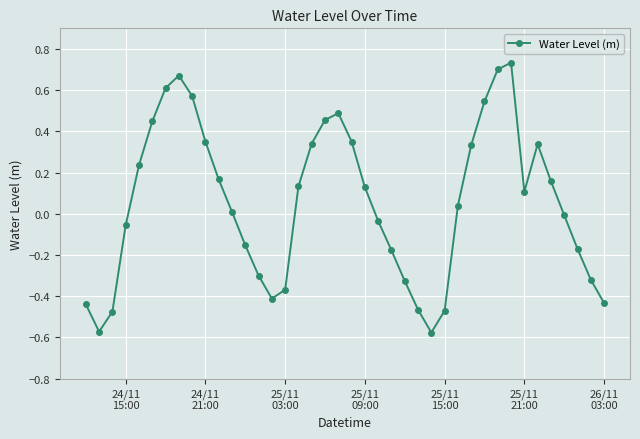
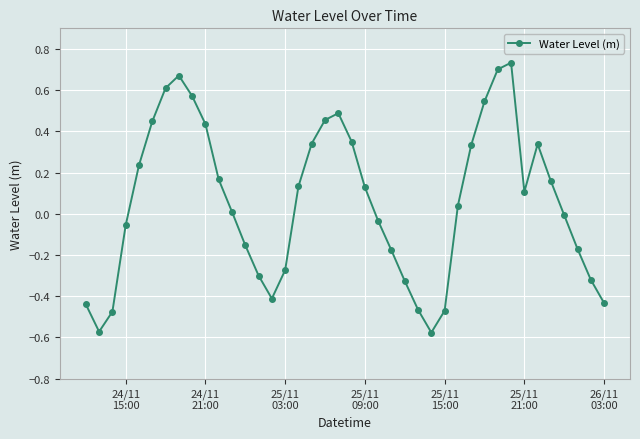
24/11 21:00: 0.35 -> 0.44
25/11 03:00: -0.37 -> -0.27
